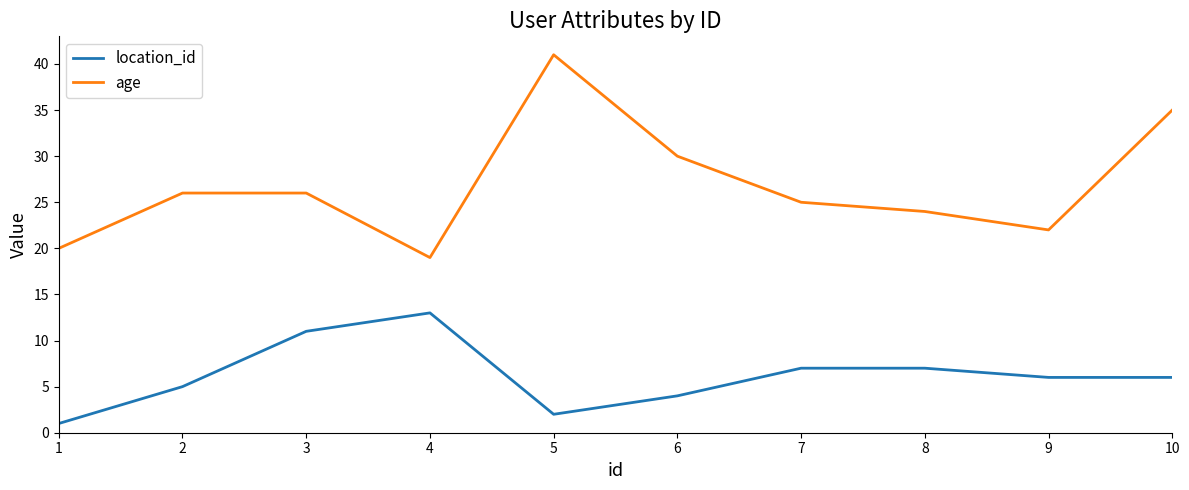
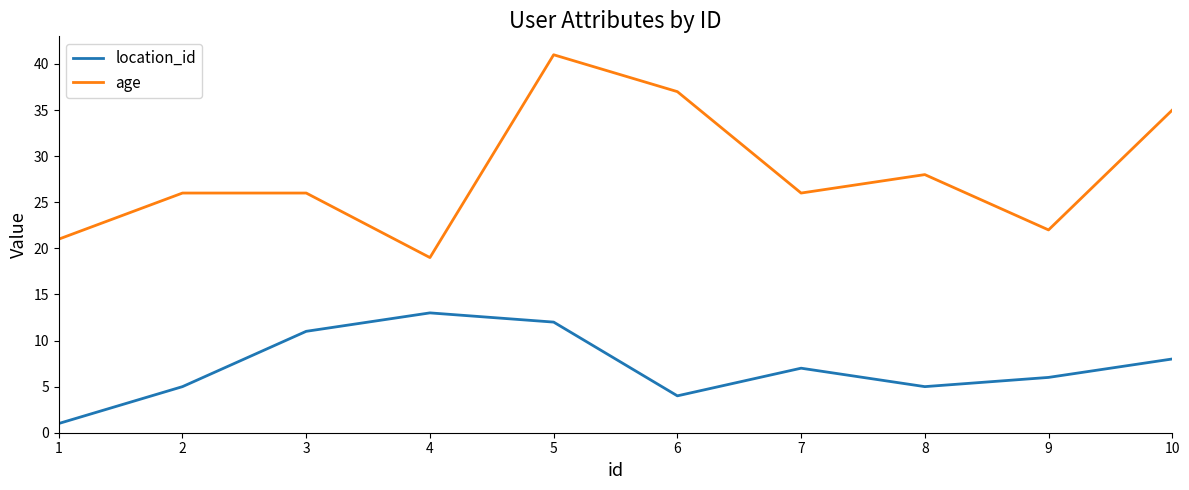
age, 1: 20 -> 21
location_id, 5: 2 -> 12
age, 6: 30 -> 37
age, 7: 25 -> 26
location_id, 8: 7 -> 5
age, 8: 24 -> 28
location_id, 10: 6 -> 8
